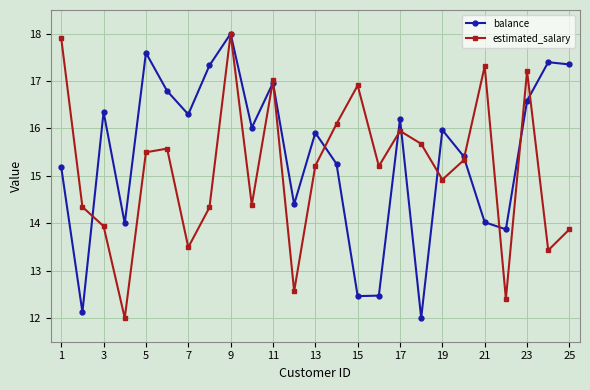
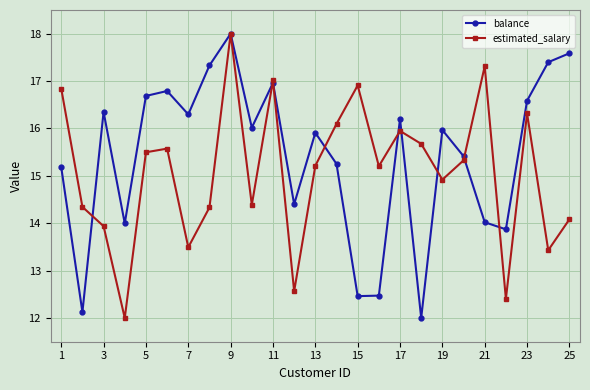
estimated_salary, 1: 17.9 -> 16.8
balance, 5: 17.6 -> 16.7
estimated_salary, 23: 17.2 -> 16.3
balance, 25: 17.4 -> 17.6
estimated_salary, 25: 13.9 -> 14.1
